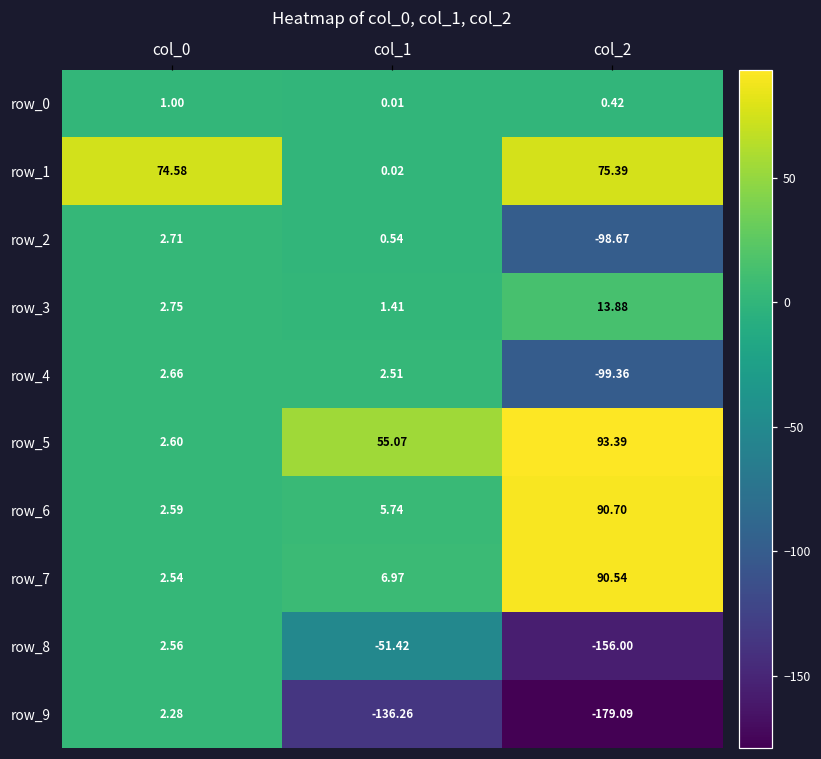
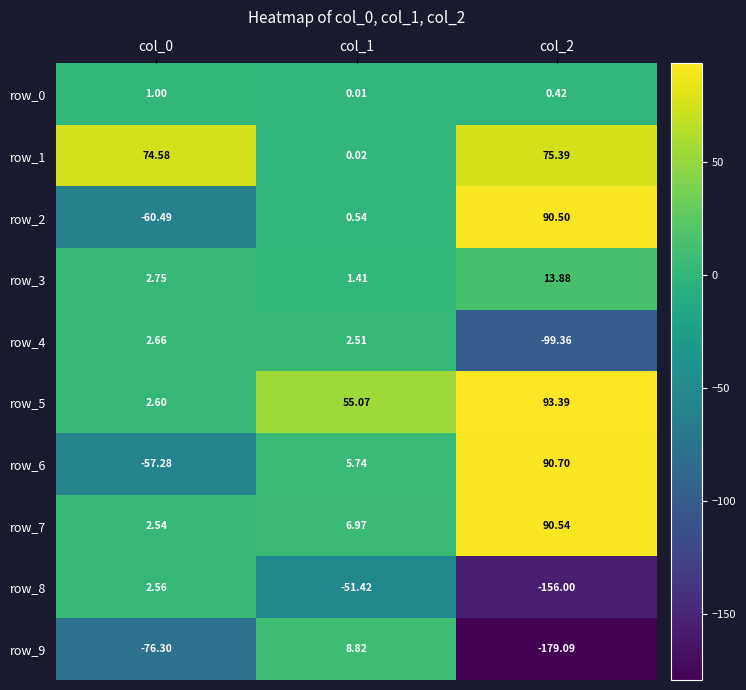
row_2, col_0: 2.71 -> -60.49
row_2, col_2: -98.67 -> 90.50
row_6, col_0: 2.59 -> -57.28
row_9, col_0: 2.28 -> -76.30
row_9, col_1: -136.26 -> 8.82
